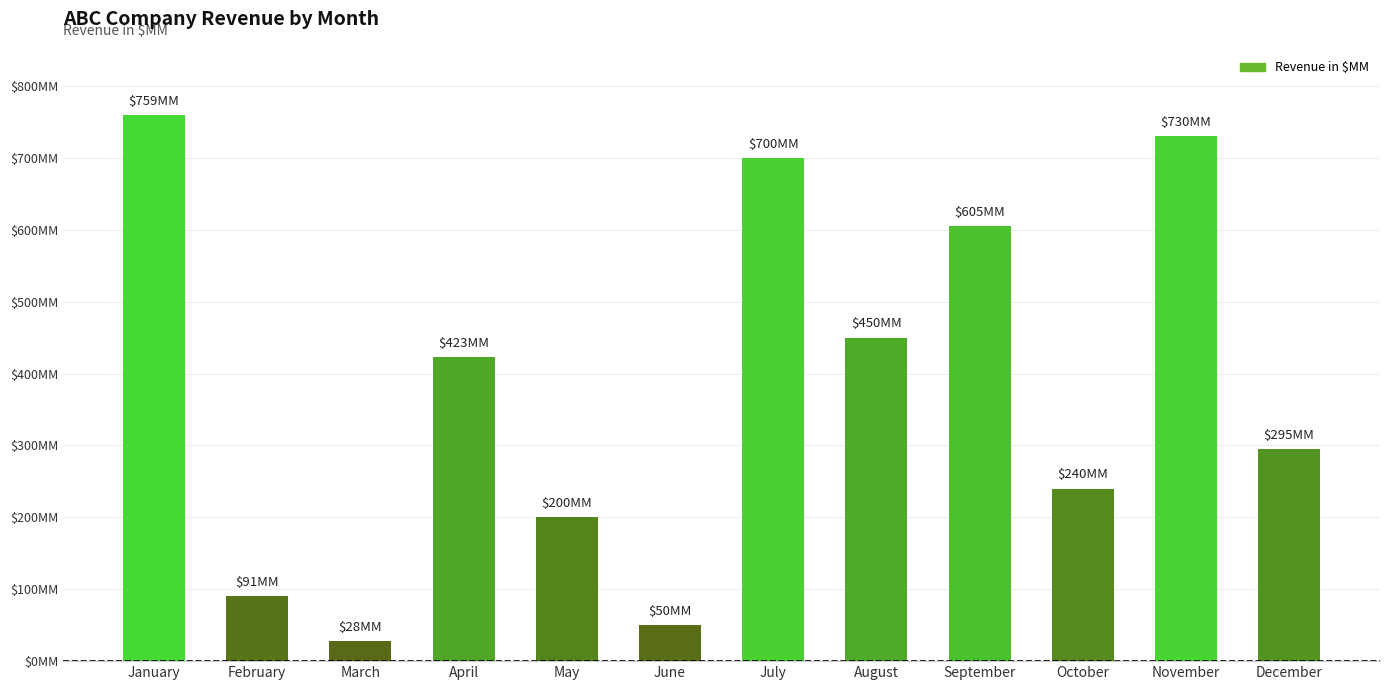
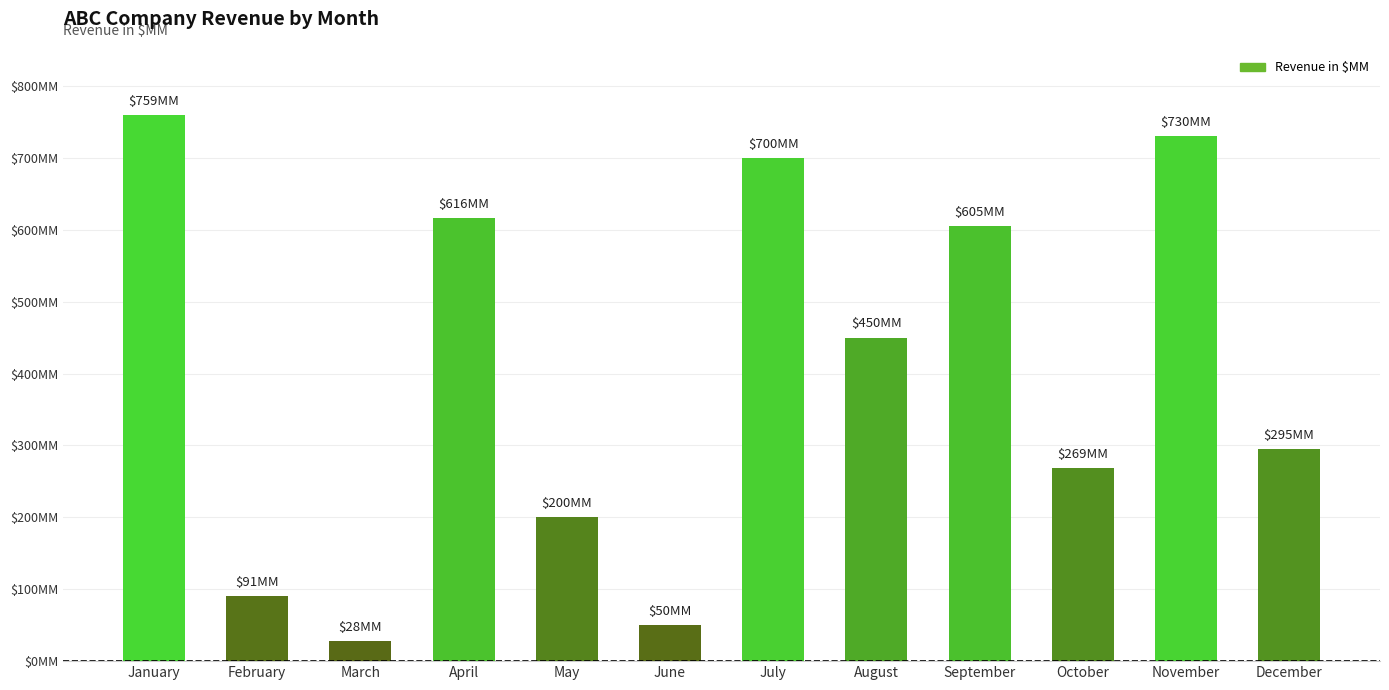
April: $423 -> $616
October: $240 -> $269
